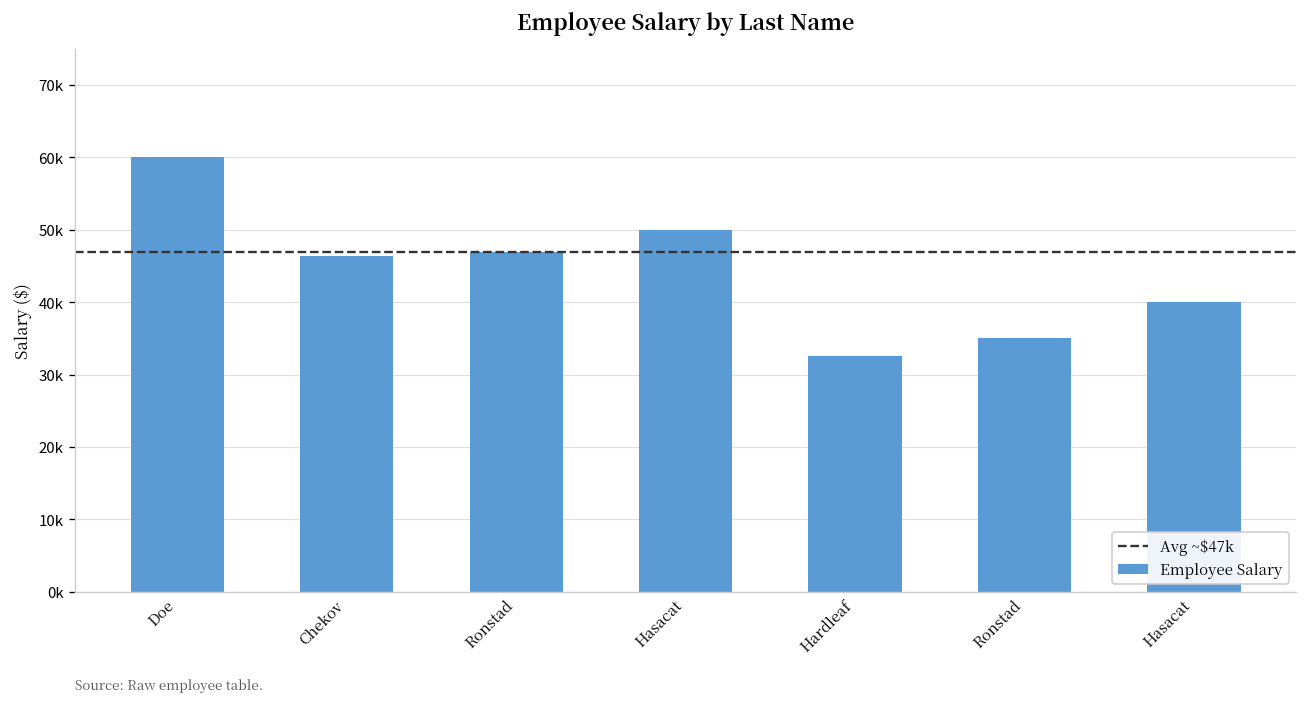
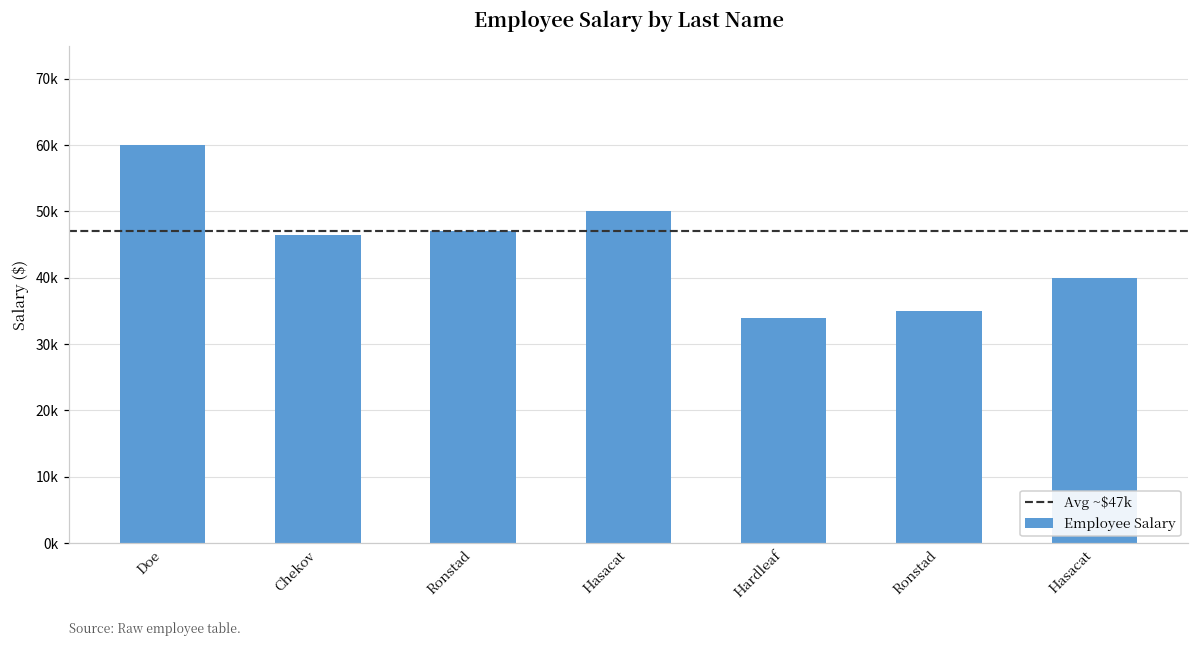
Hardleaf: 33000 -> 34000
